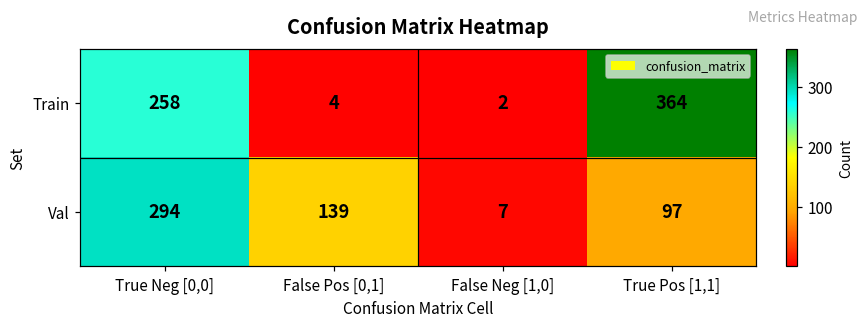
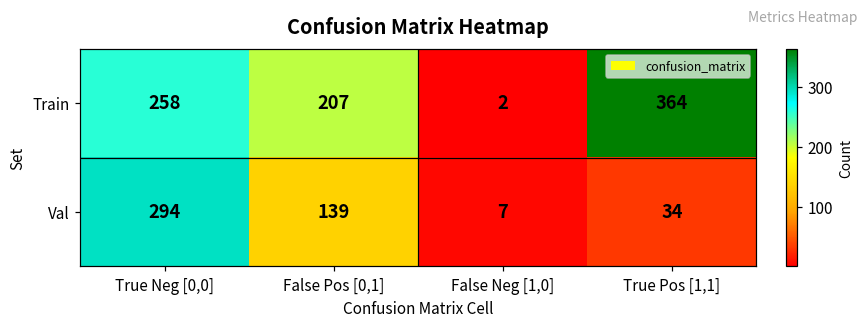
Train, False Pos [0,1]: 4 -> 207
Val, True Pos [1,1]: 97 -> 34
